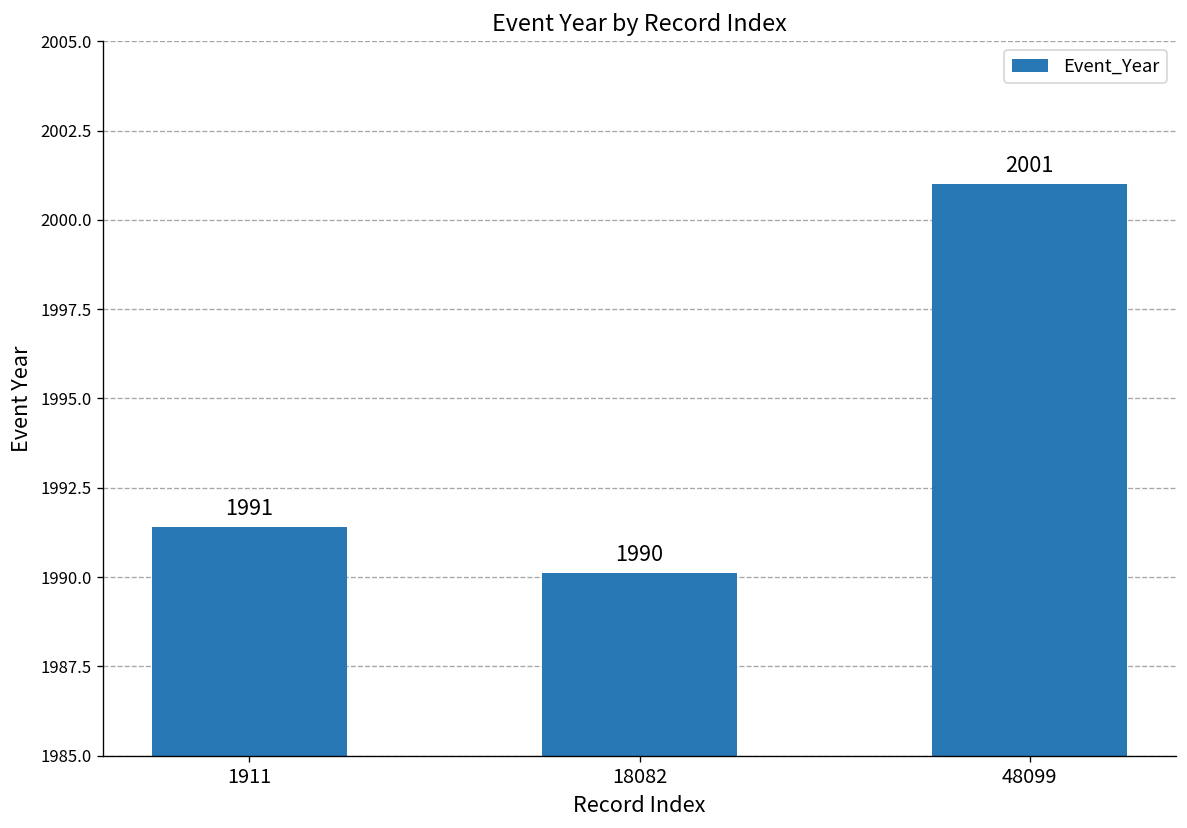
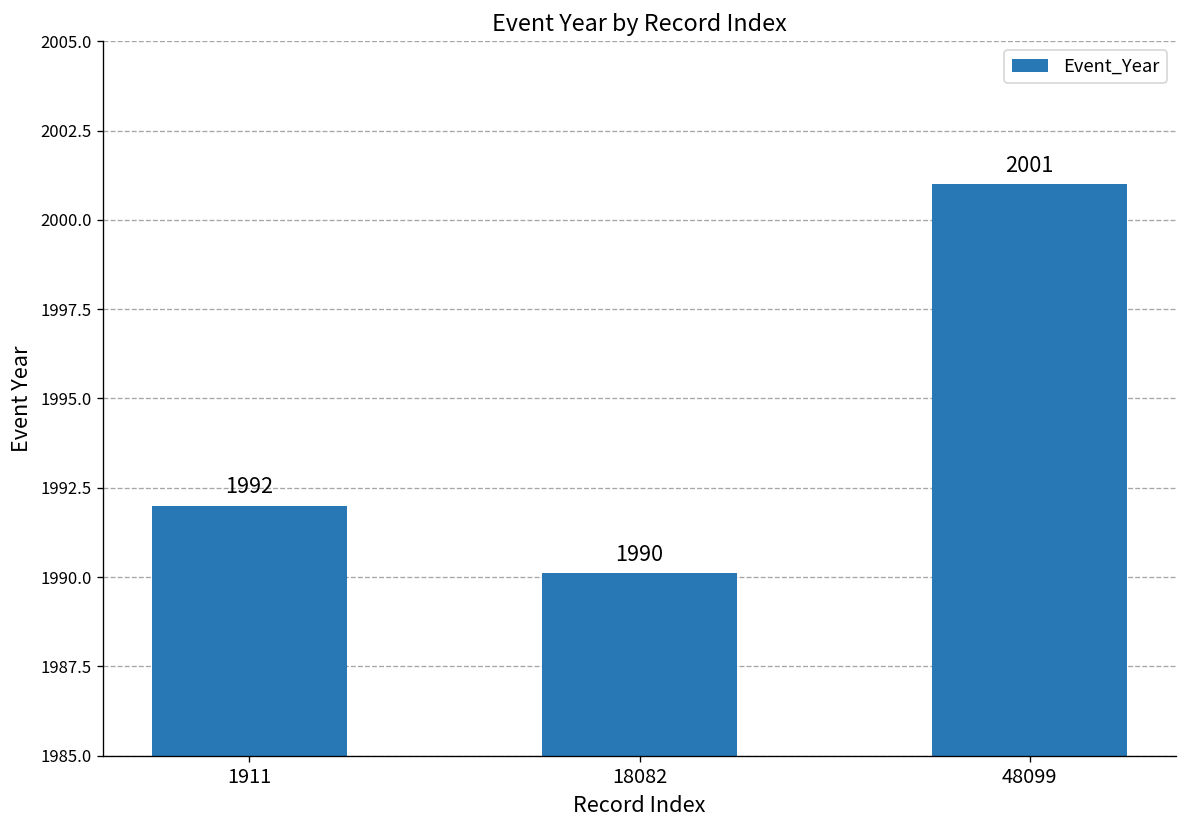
1911: 1991 -> 1992
